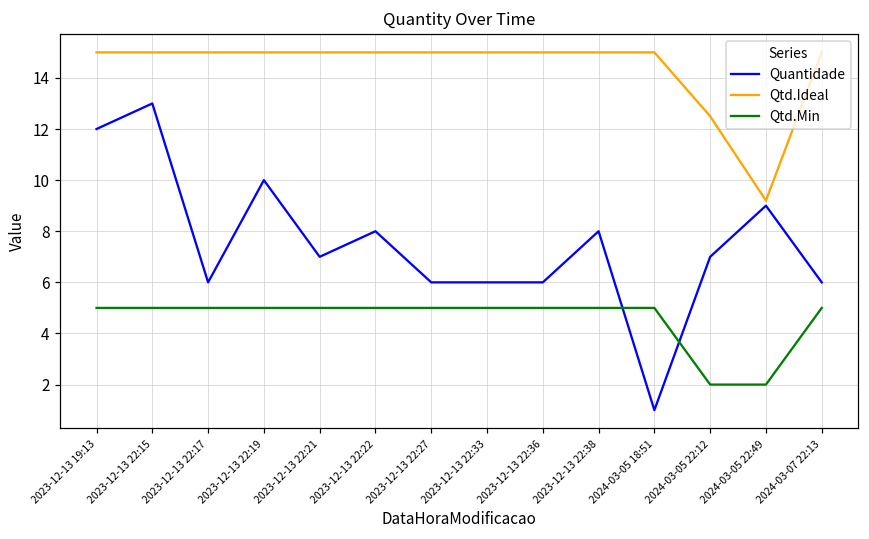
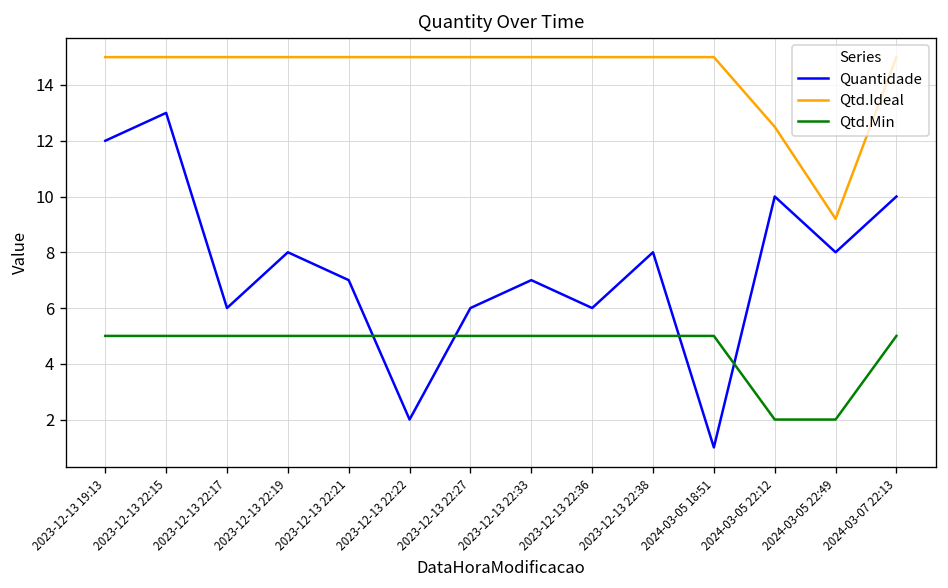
Quantidade, 2023-12-13 22:19: 10 -> 8
Quantidade, 2023-12-13 22:22: 8 -> 2
Quantidade, 2023-12-13 22:33: 6 -> 7
Quantidade, 2024-03-05 22:12: 7 -> 10
Quantidade, 2024-03-05 22:49: 9 -> 8
Quantidade, 2024-03-07 22:13: 6 -> 10
